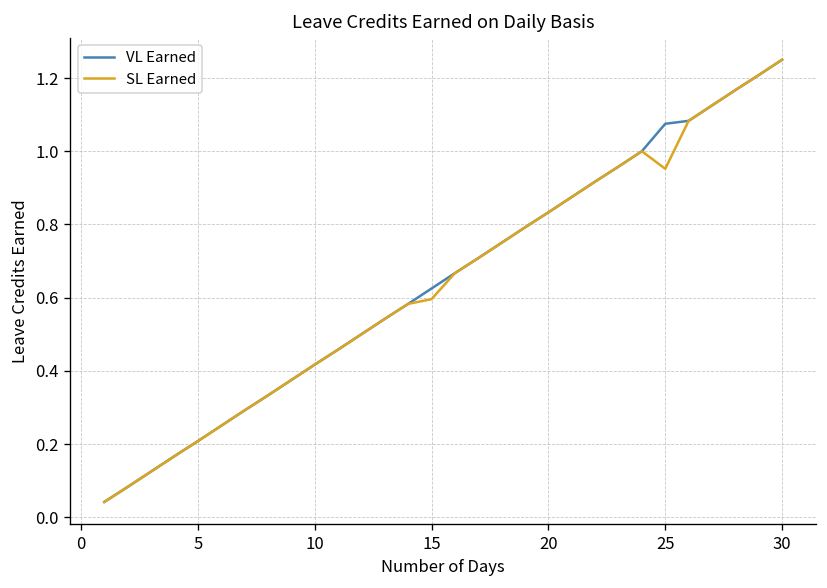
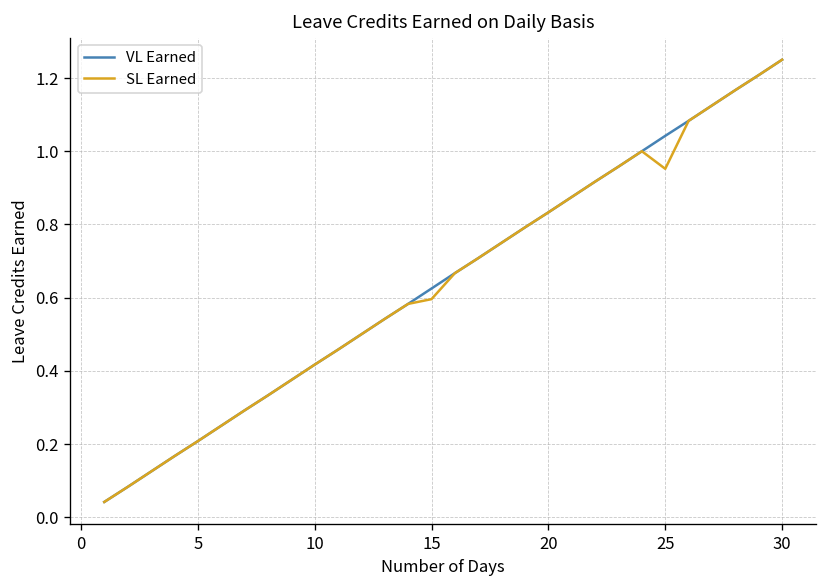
VL Earned, 25: 1.08 -> 1.04
